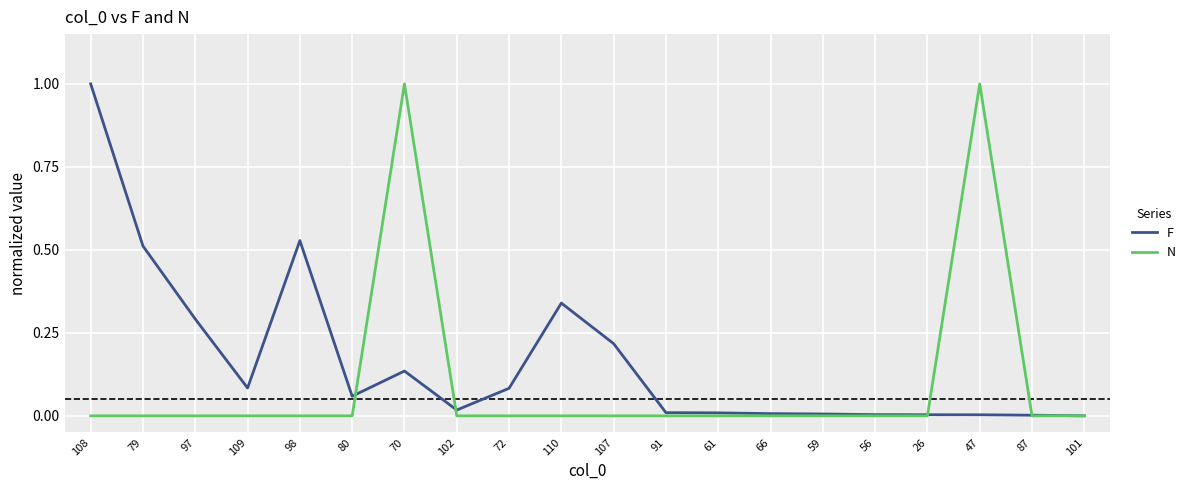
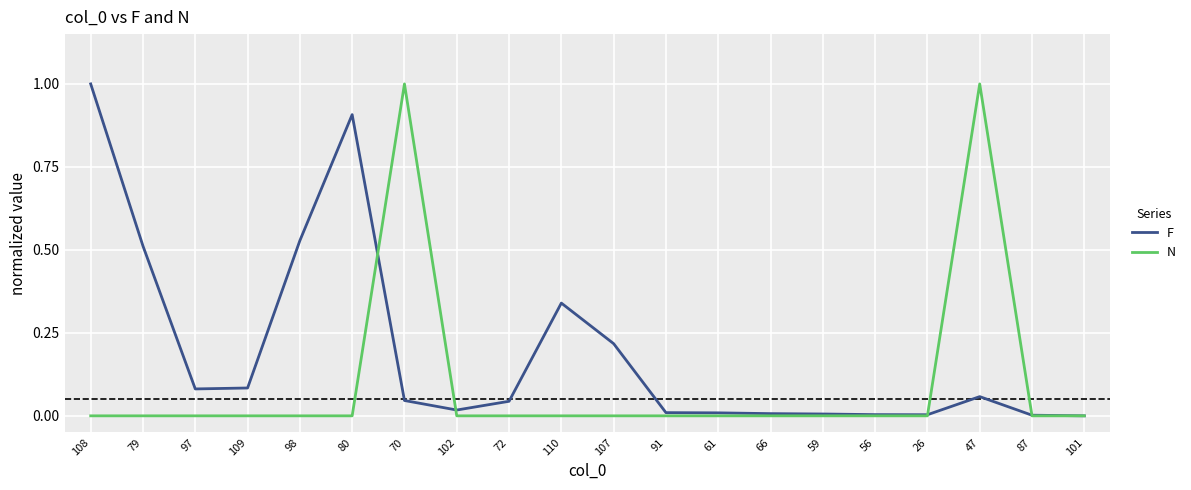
F, 97: 0.29 -> 0.08
F, 80: 0.06 -> 0.91
F, 70: 0.13 -> 0.05
F, 72: 0.08 -> 0.04
F, 47: 0.00 -> 0.06
